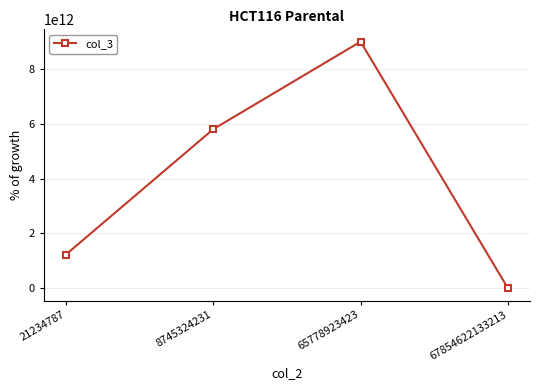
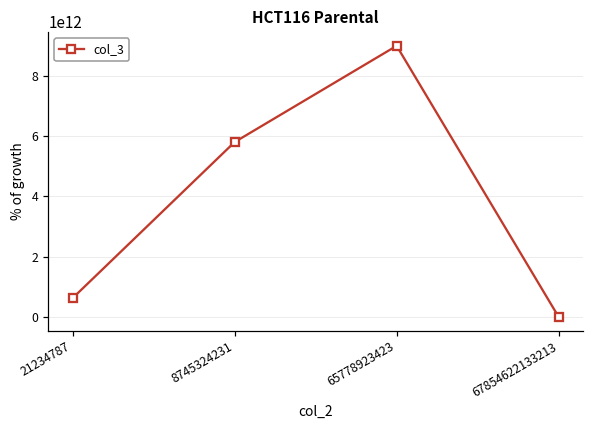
21234787: 1200000000000 -> 600000000000
